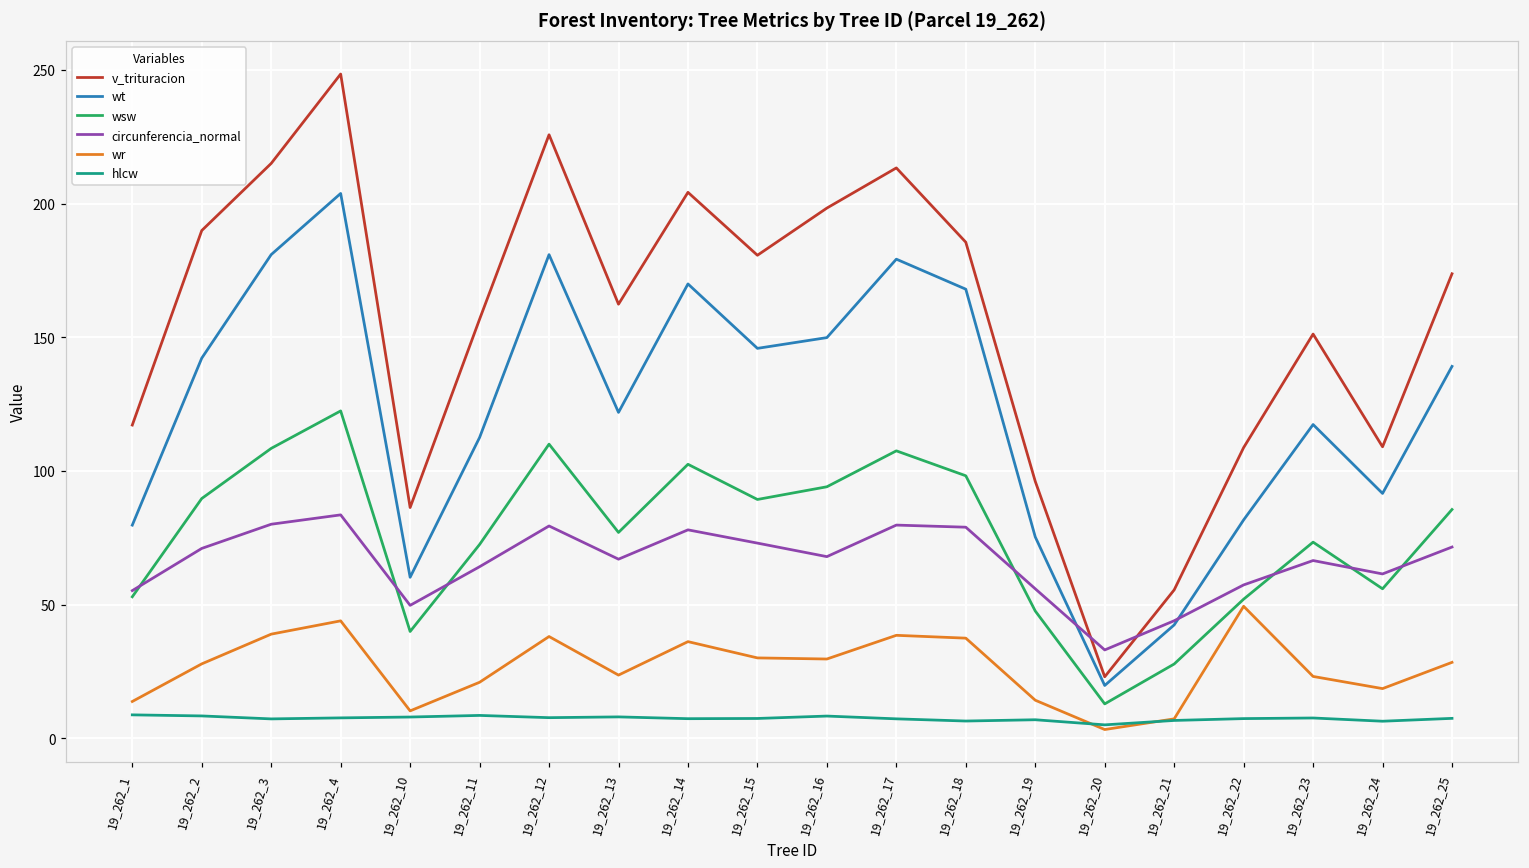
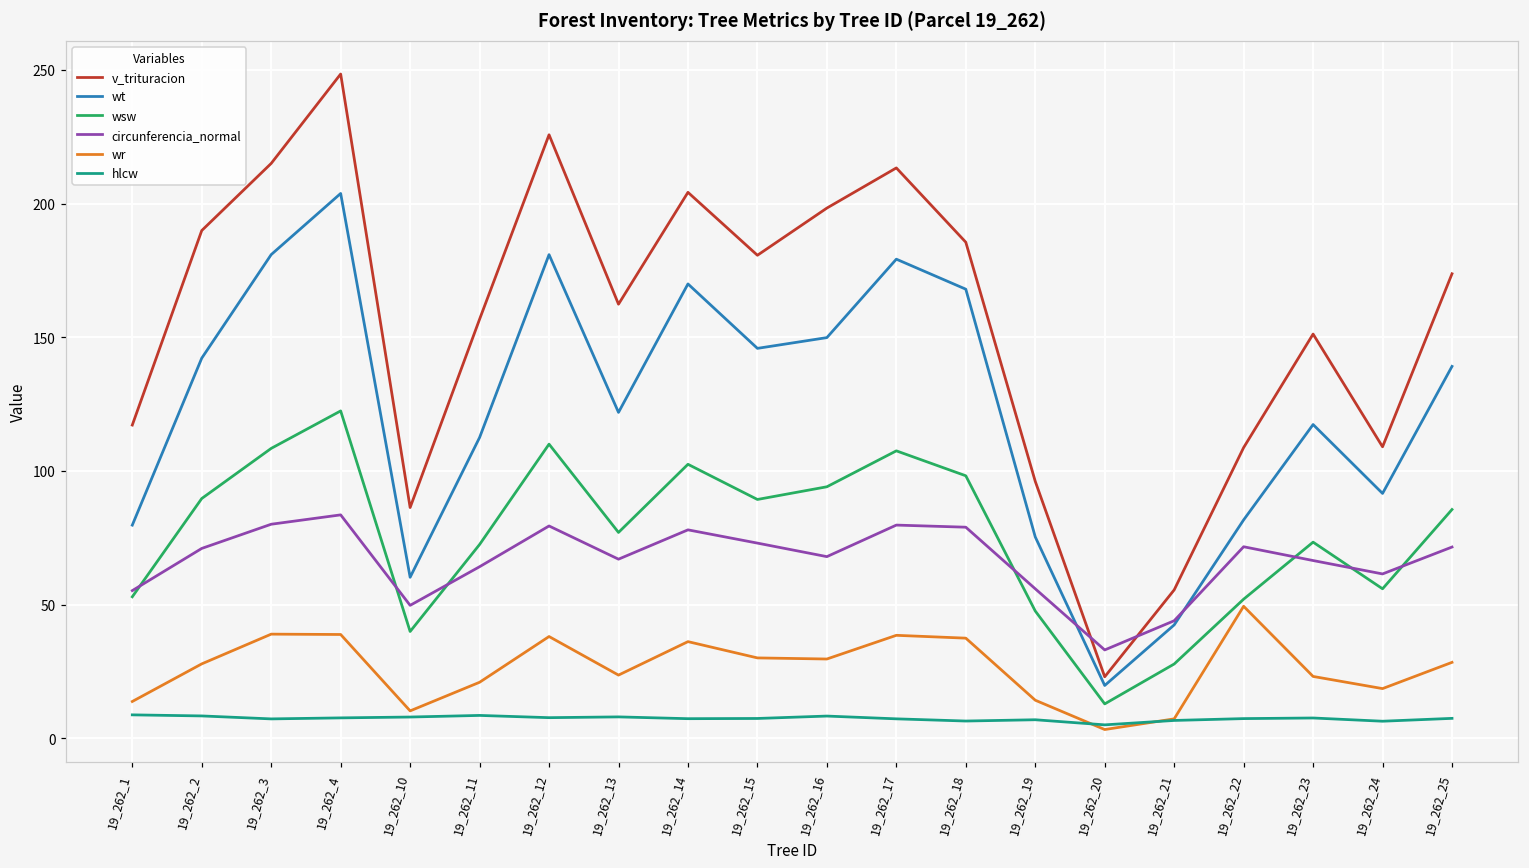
wr, 19_262_4: 44 -> 39
circunferencia_normal, 19_262_22: 57 -> 72
